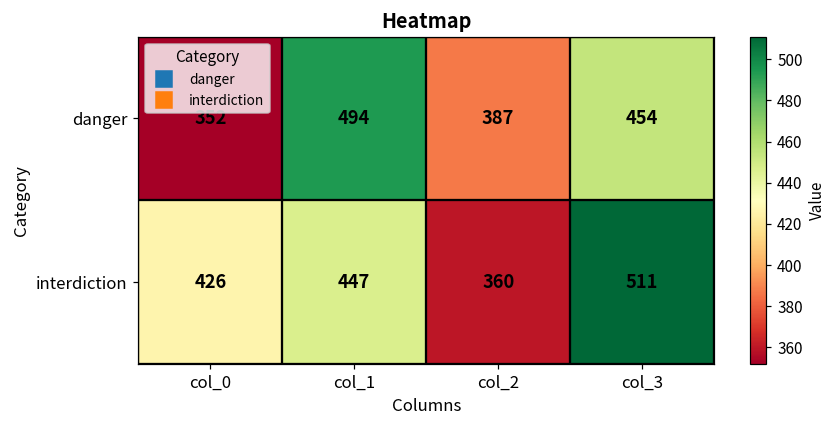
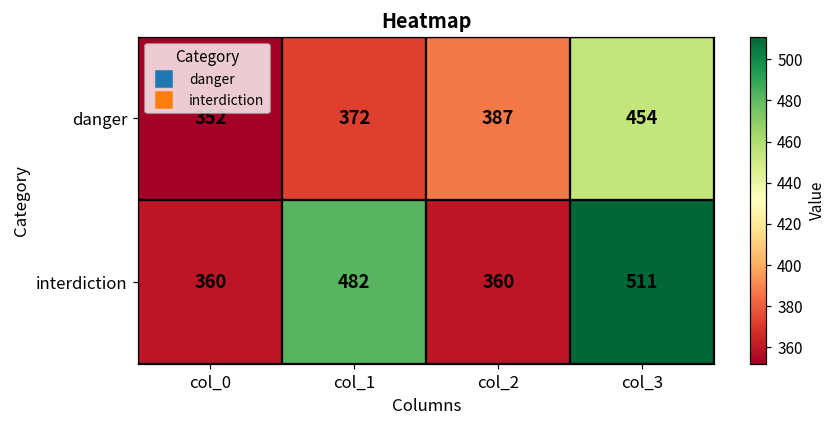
danger, col_1: 494 -> 372
interdiction, col_0: 426 -> 360
interdiction, col_1: 447 -> 482
